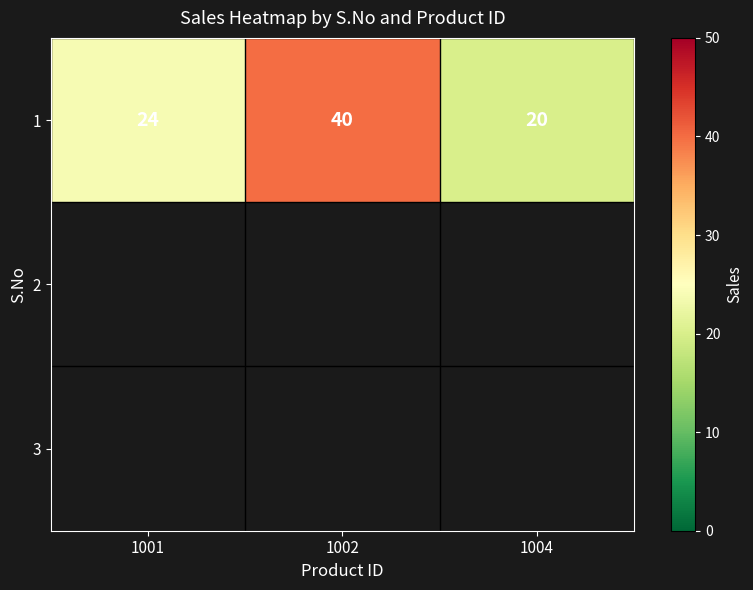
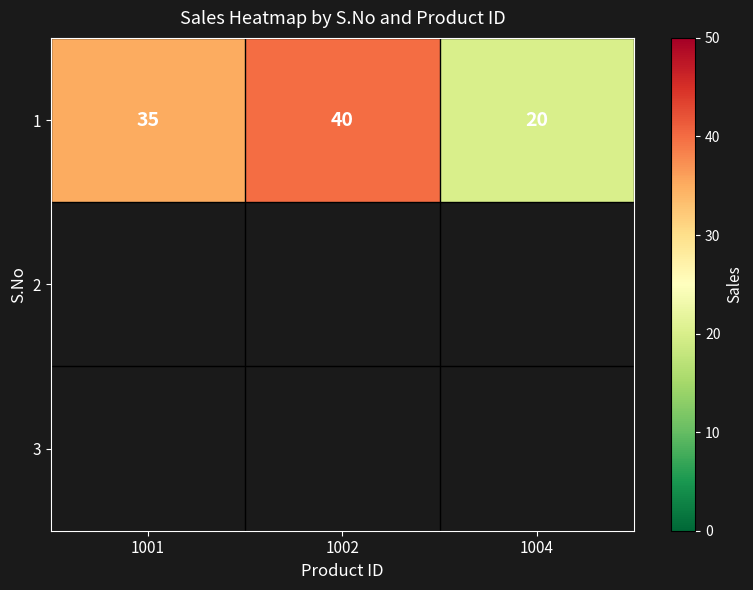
1, 1001: 24 -> 35
